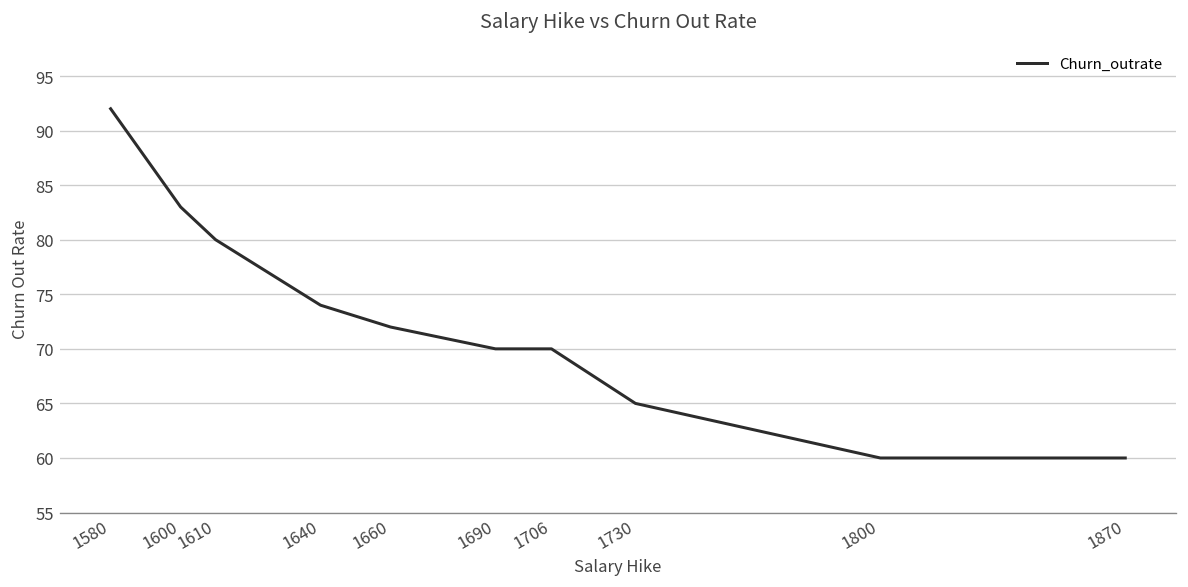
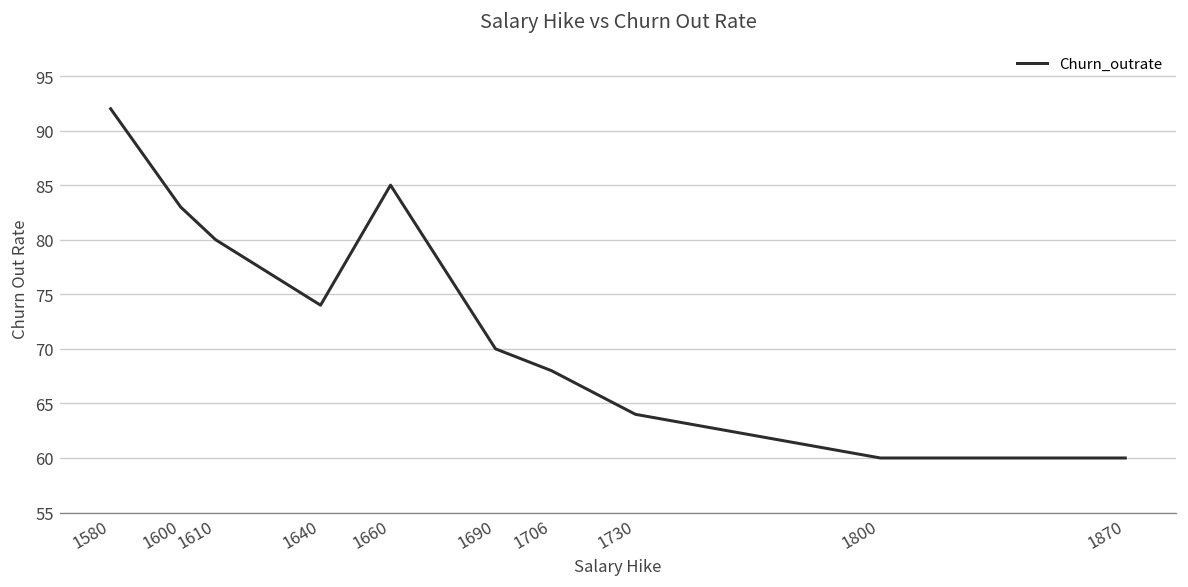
1660: 72 -> 85
1706: 70 -> 68
1730: 65 -> 64
